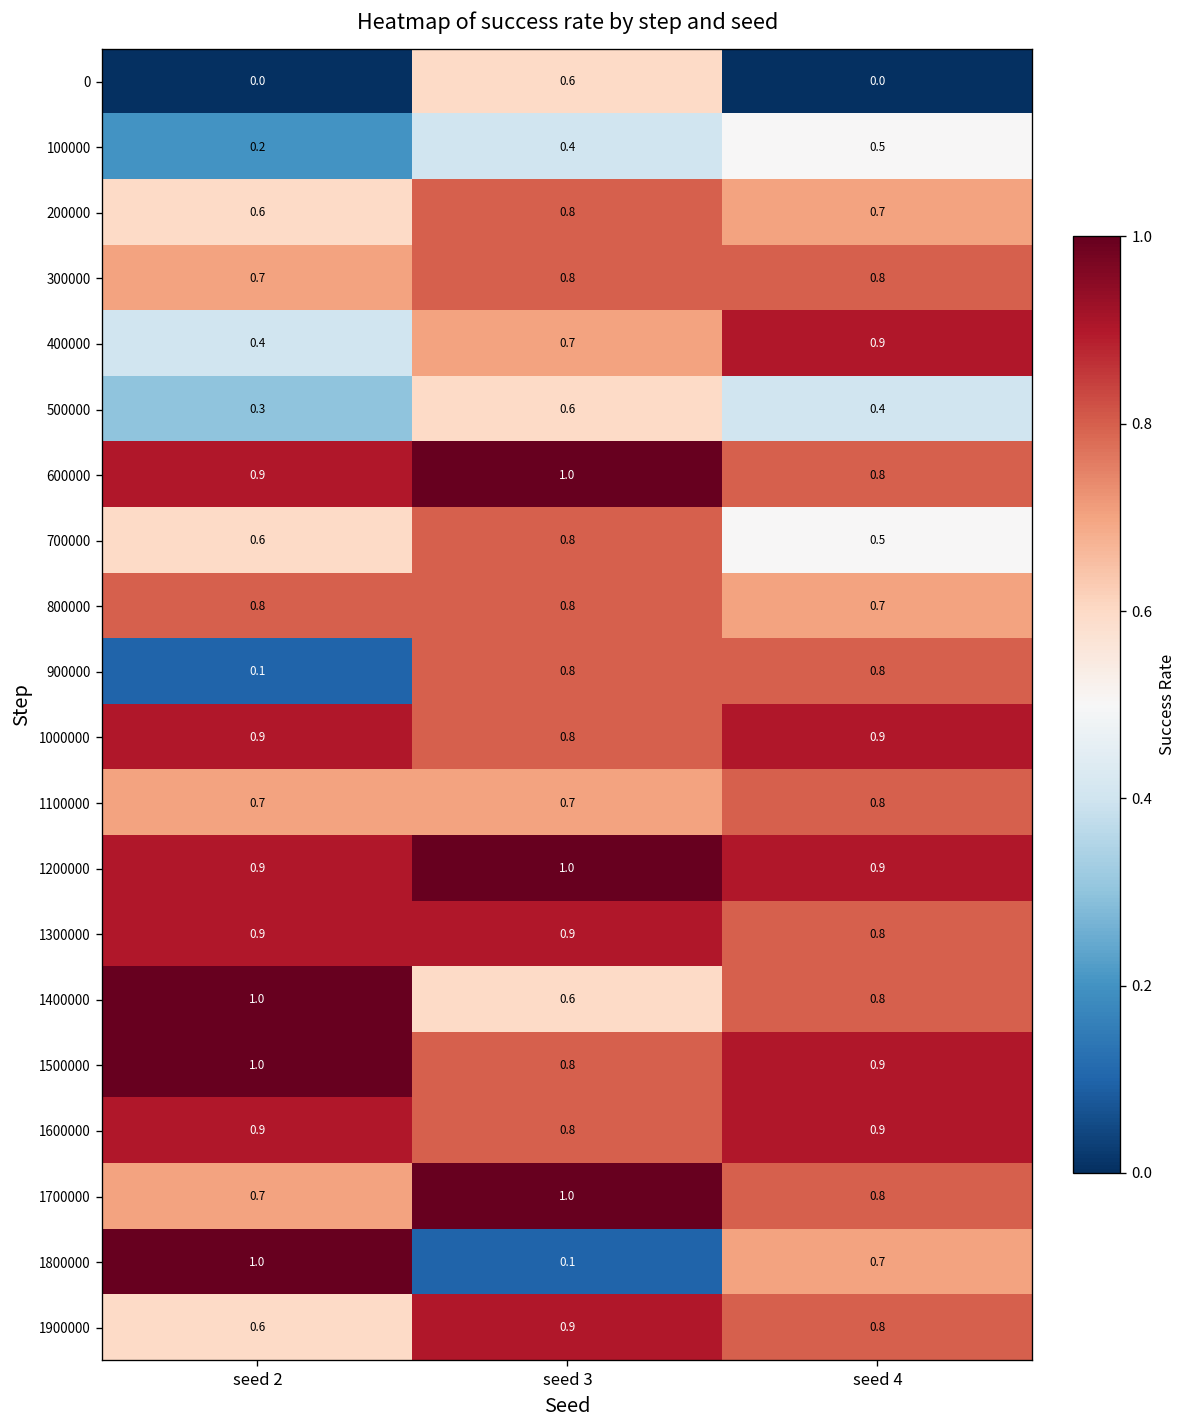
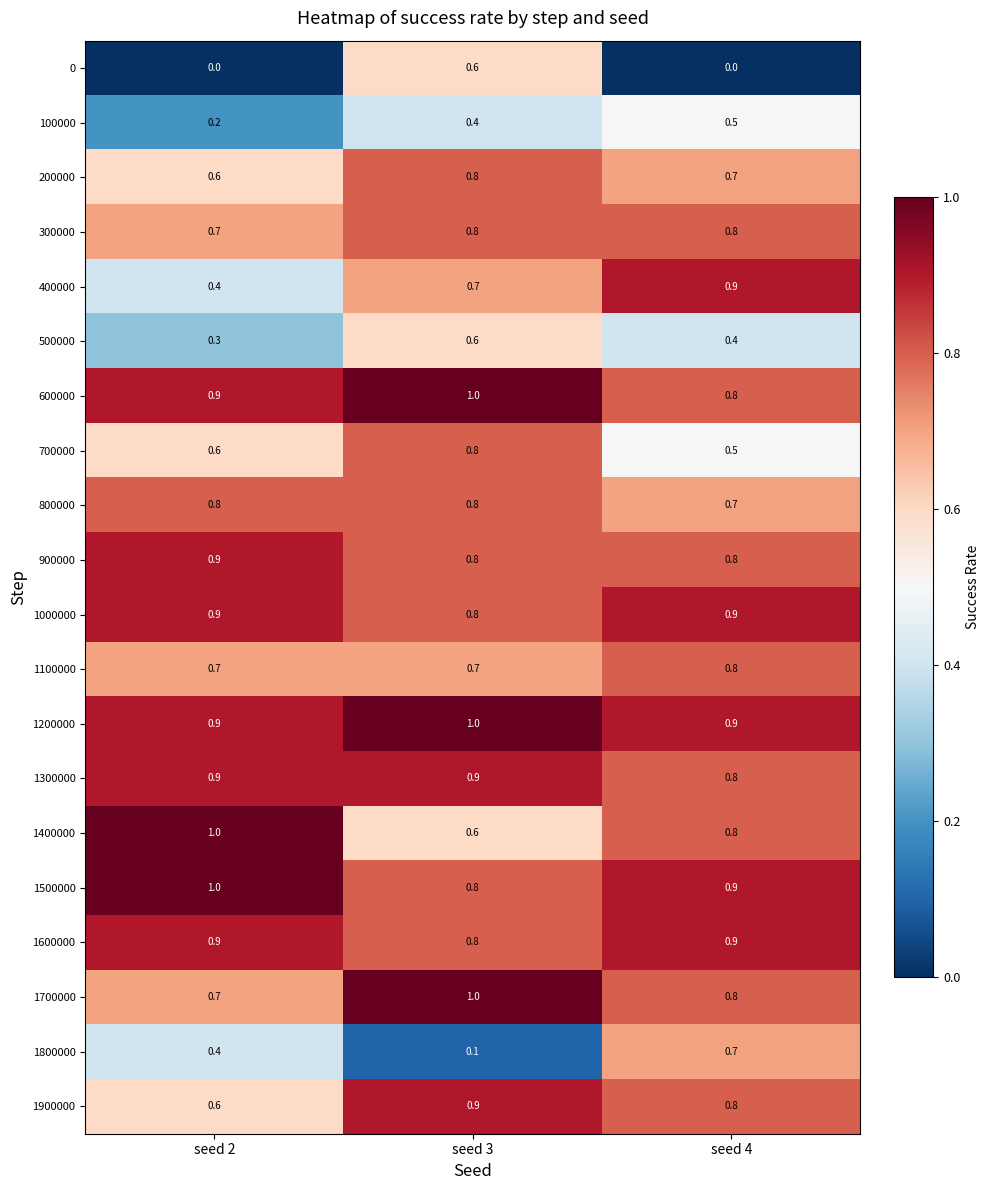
900000, seed 2: 0.1 -> 0.9
1800000, seed 2: 1.0 -> 0.4
